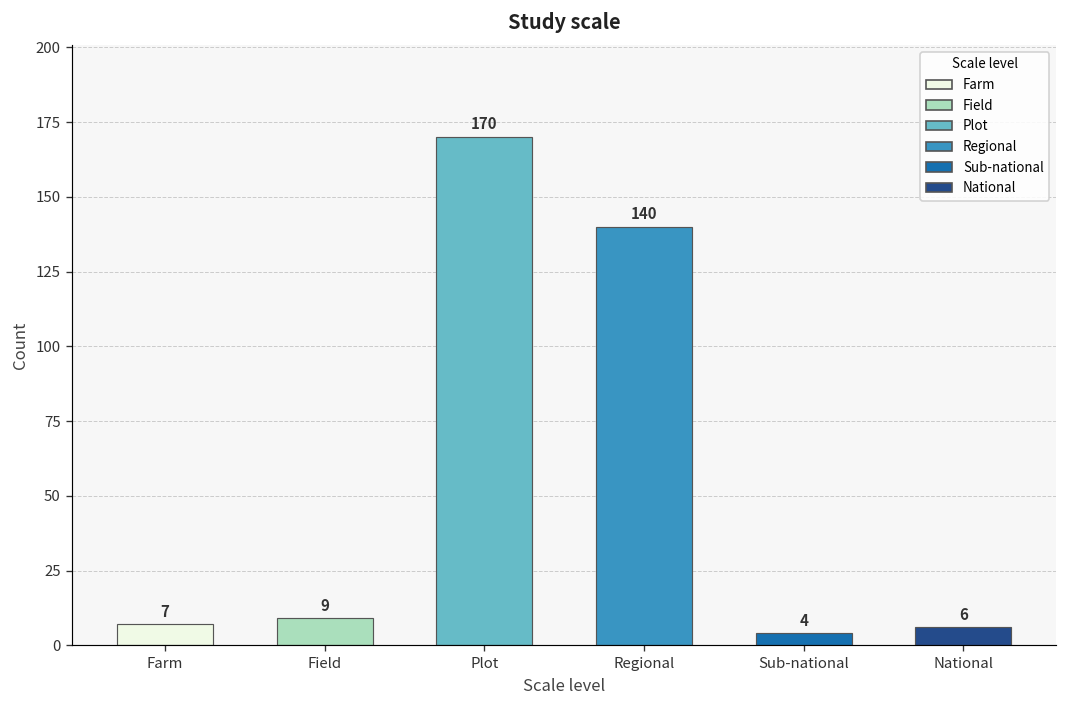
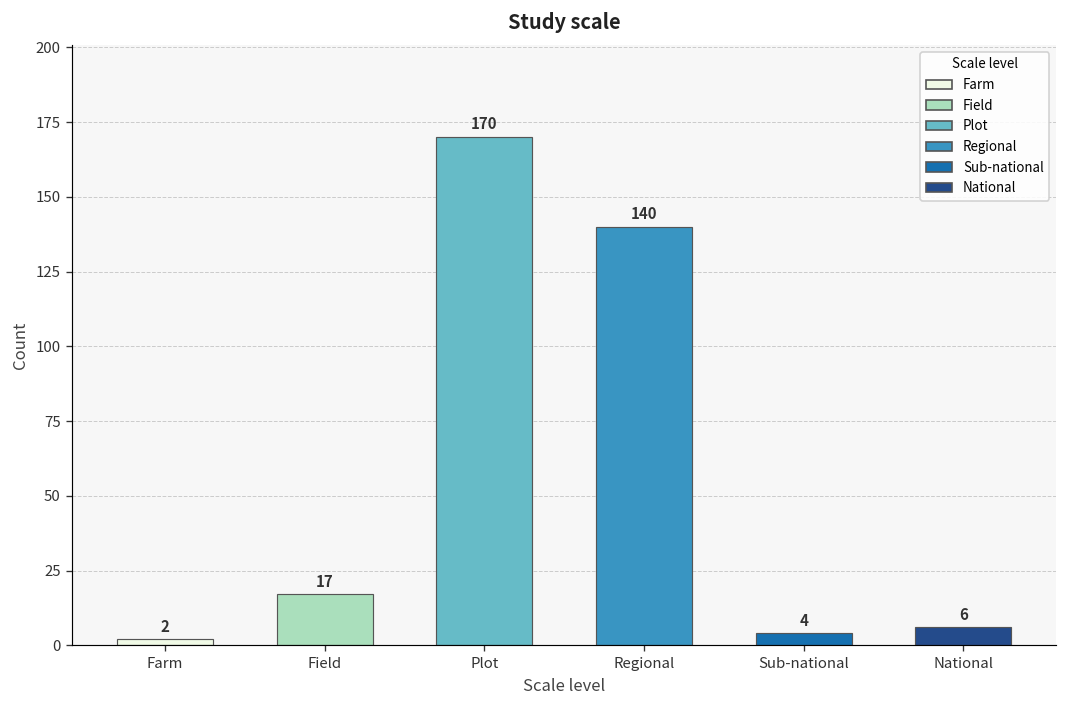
Farm: 7 -> 2
Field: 9 -> 17
